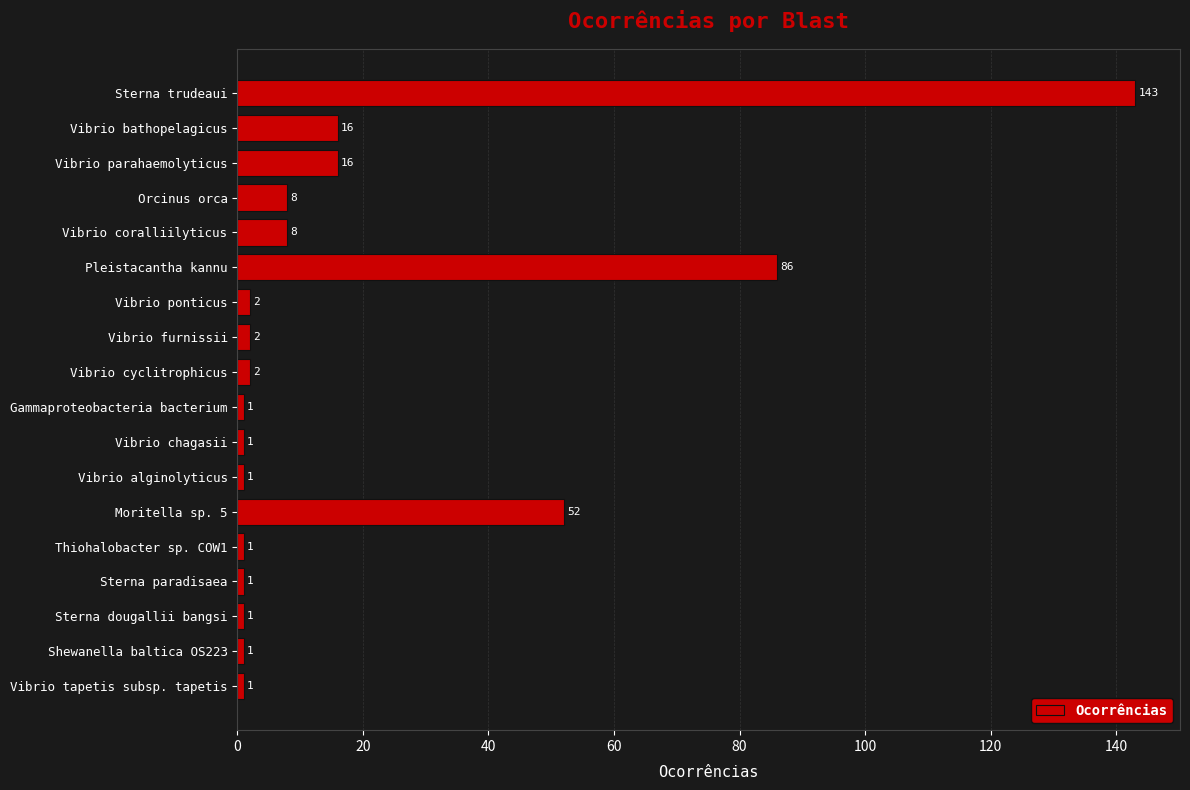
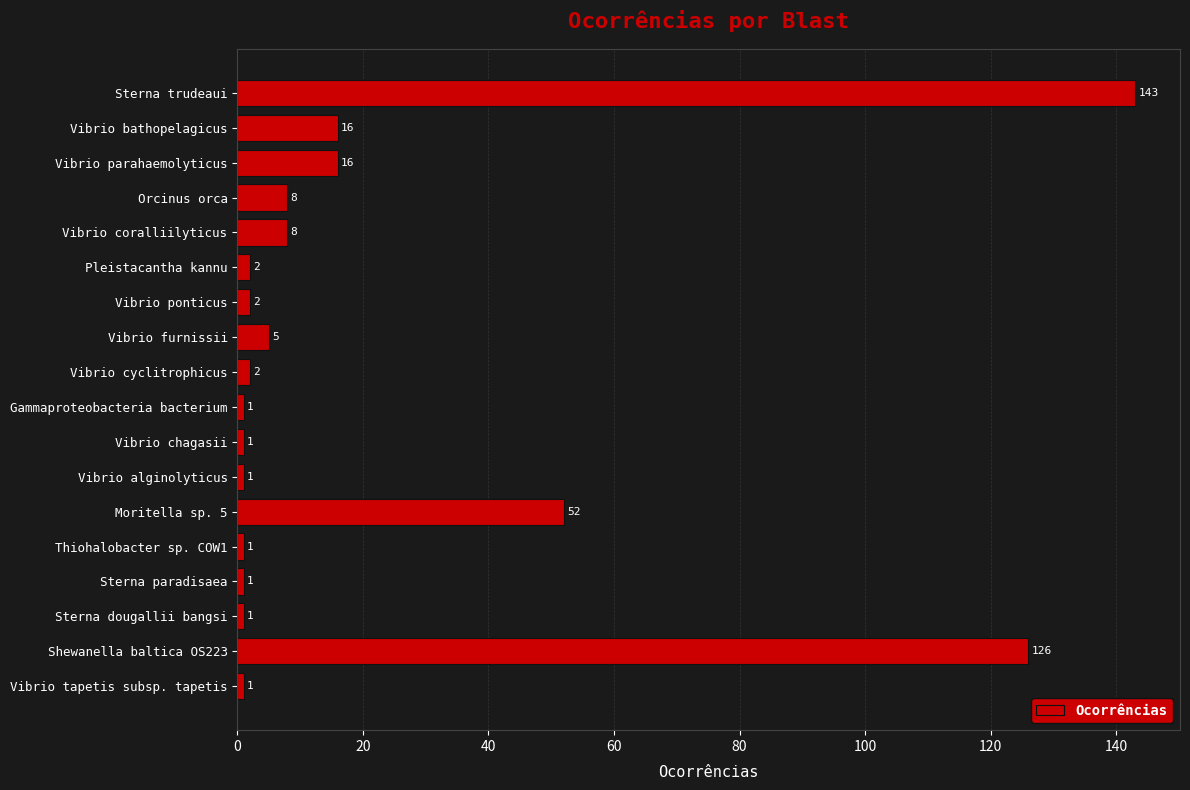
Pleistacantha kannu: 86 -> 2
Vibrio furnissii: 2 -> 5
Shewanella baltica OS223: 1 -> 126
